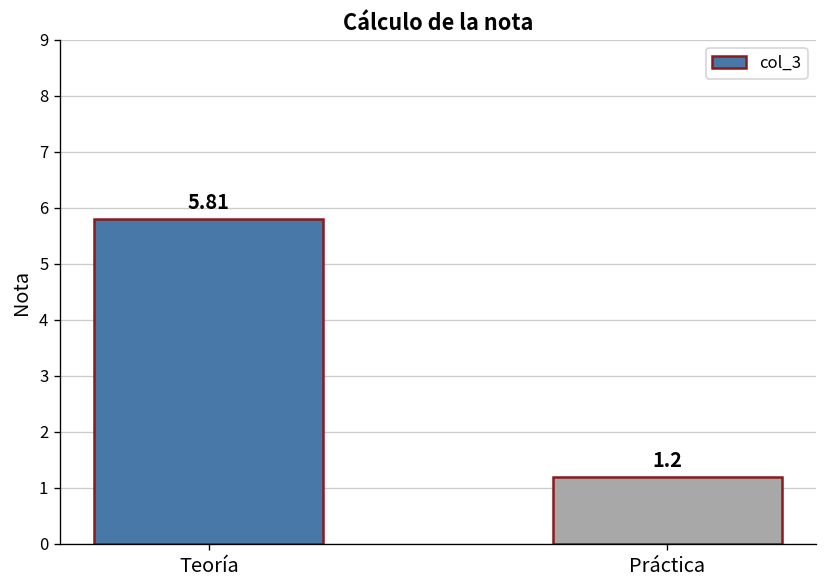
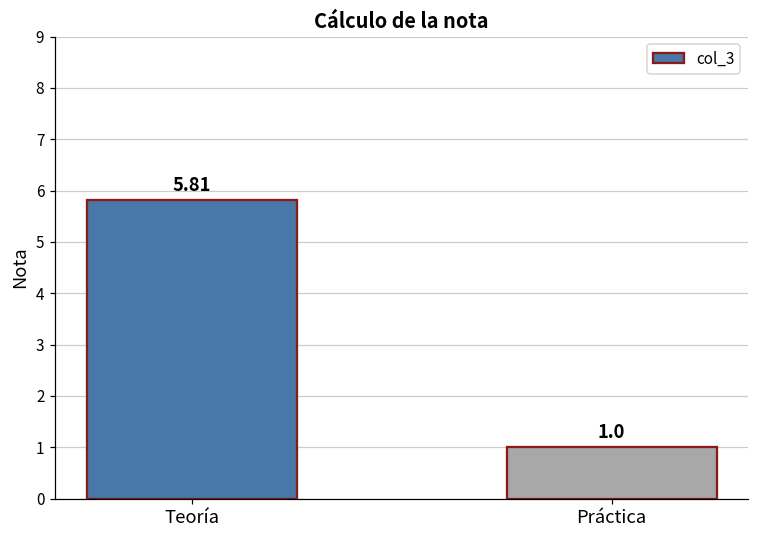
Práctica: 1.2 -> 1.0
